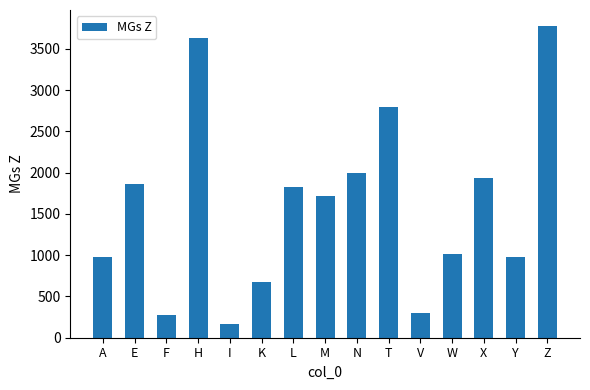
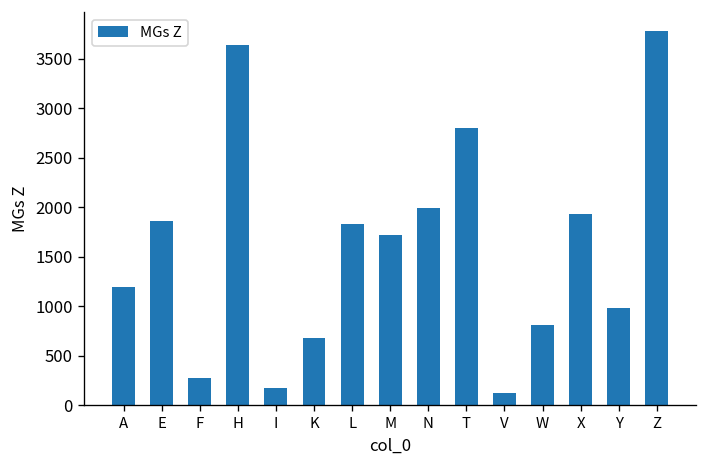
A: 1000 -> 1200
V: 300 -> 100
W: 1000 -> 800
